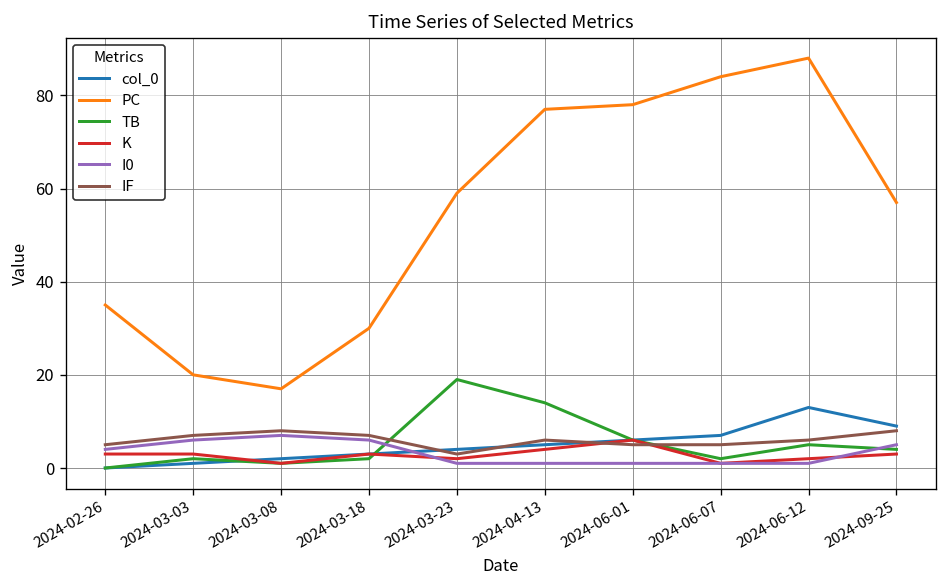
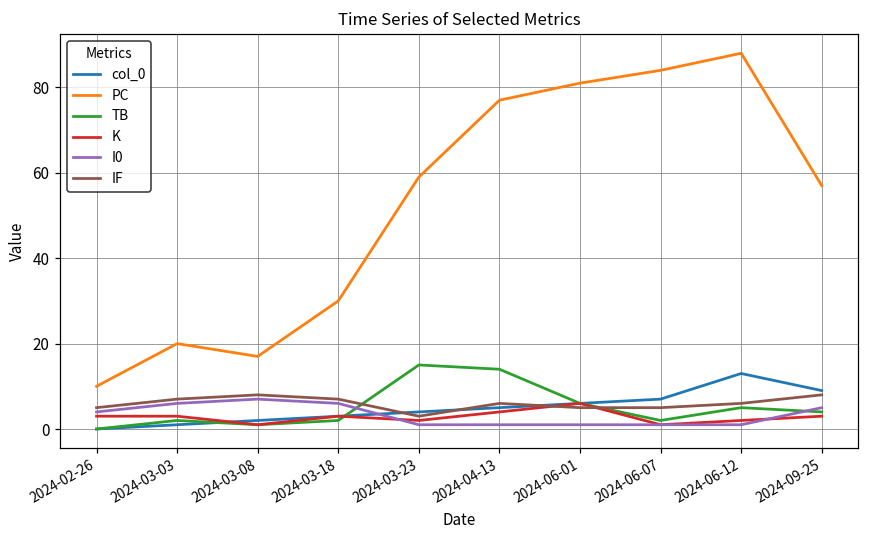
PC, 2024-02-26: 35 -> 10
TB, 2024-03-23: 19 -> 15
PC, 2024-06-01: 78 -> 81
